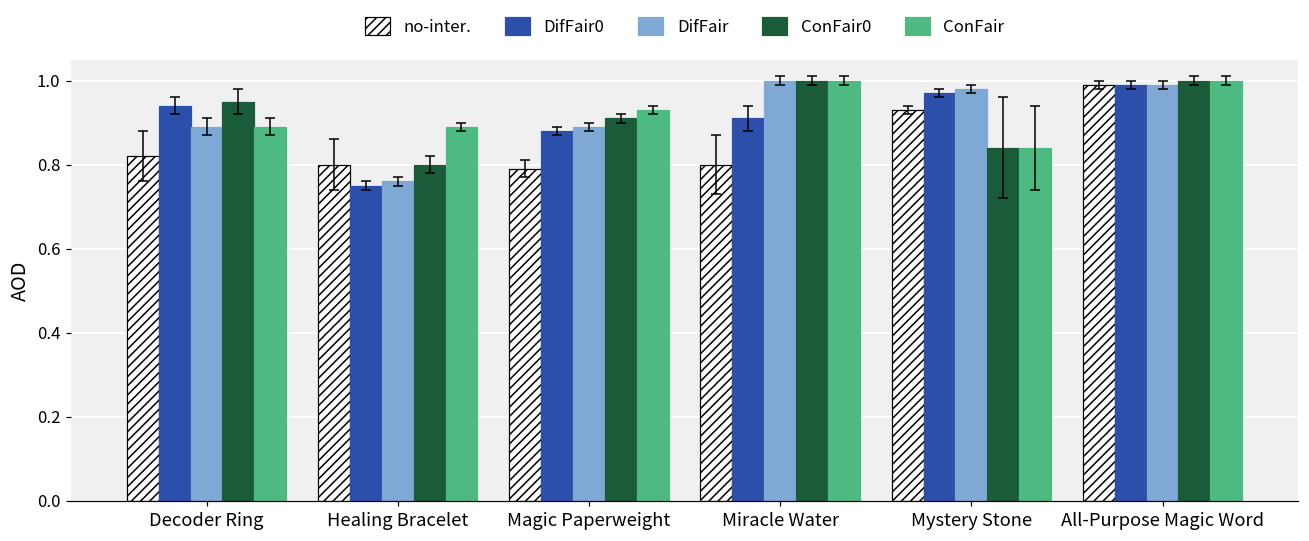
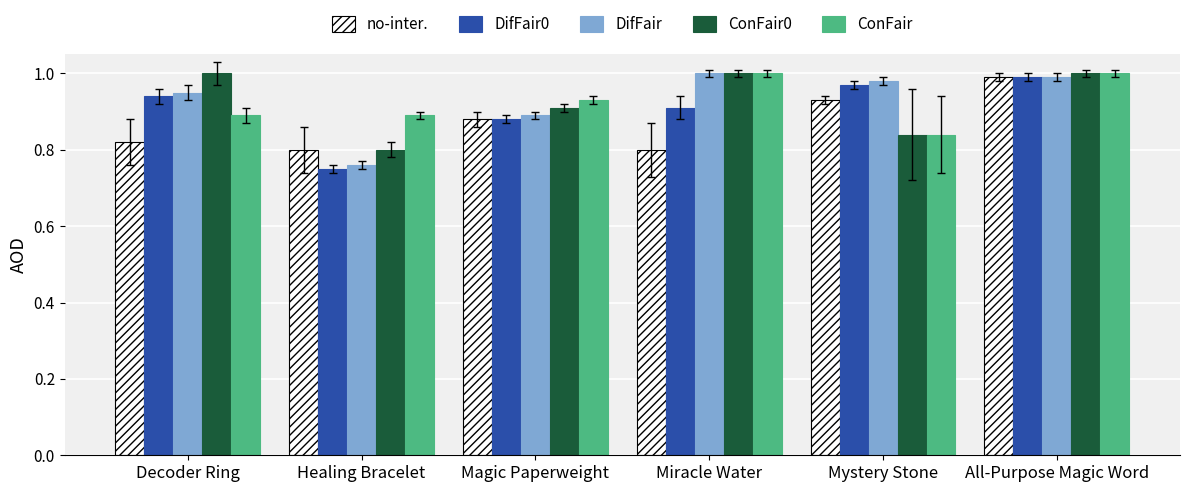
DifFair, Decoder Ring: 0.89 -> 0.95
ConFair0, Decoder Ring: 0.95 -> 1.00
no-inter., Magic Paperweight: 0.79 -> 0.88
